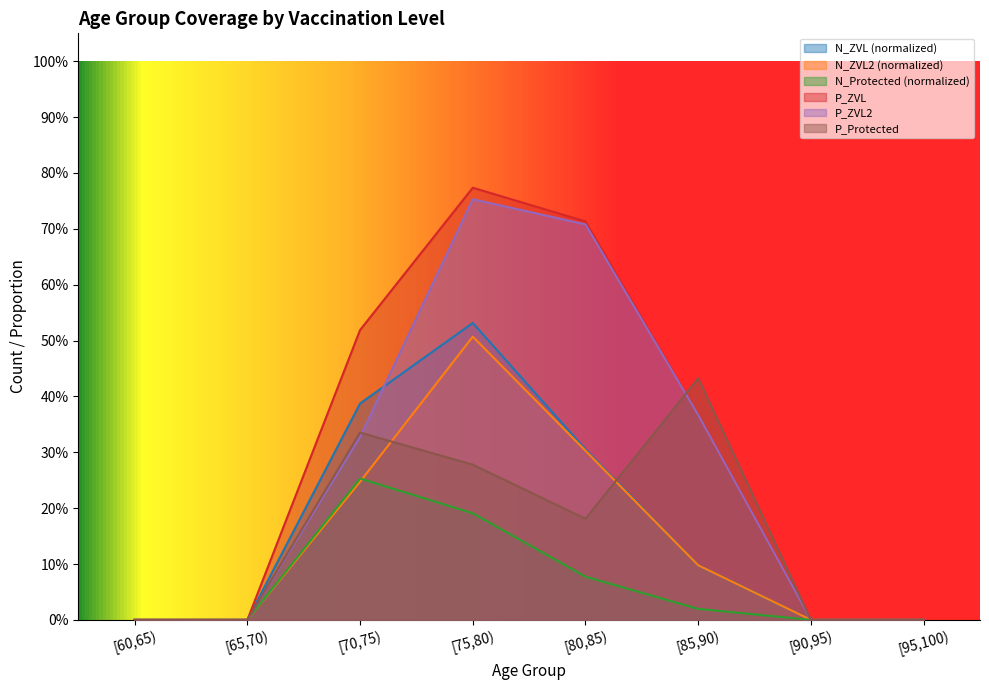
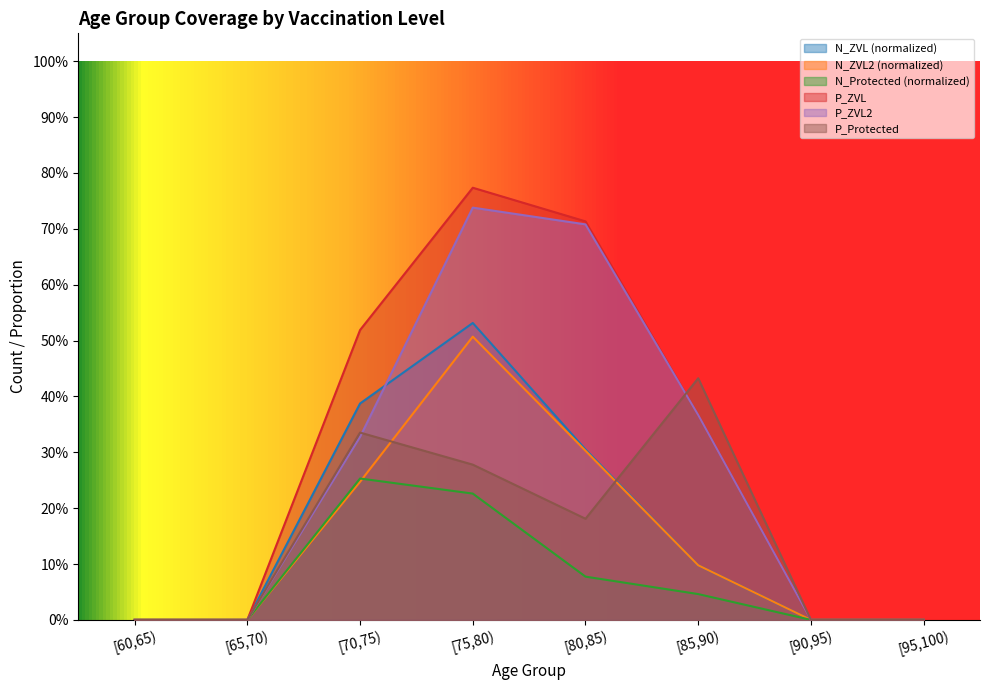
N_Protected (normalized), [75,80): 19% -> 23%
P_ZVL2, [75,80): 75% -> 74%
N_Protected (normalized), [85,90): 2% -> 5%
